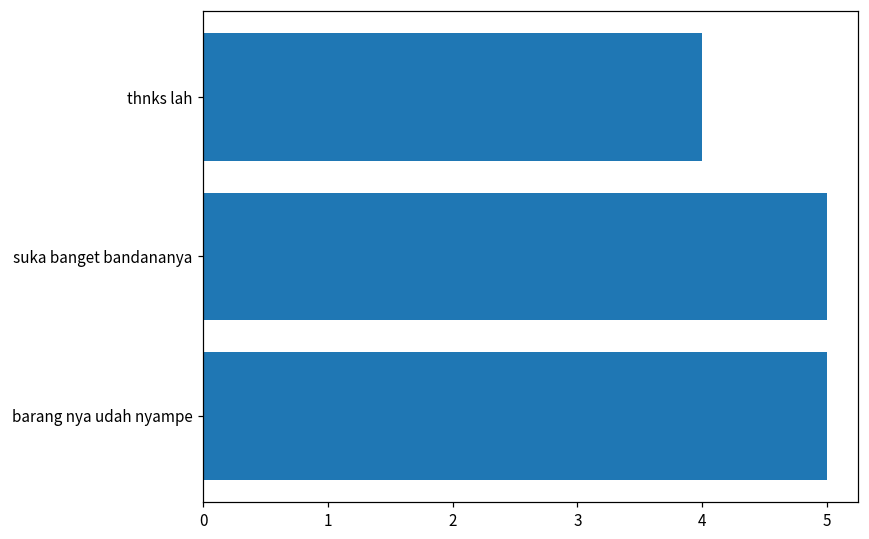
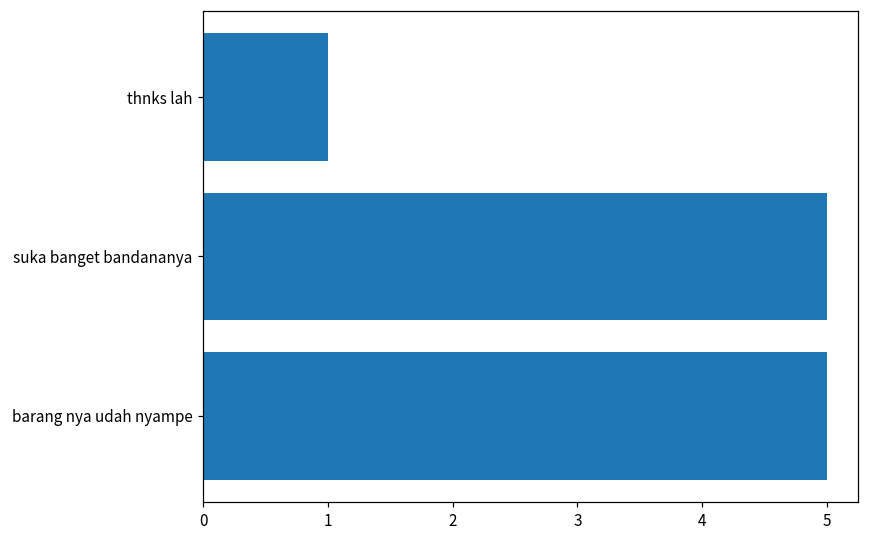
thnks lah: 4 -> 1
